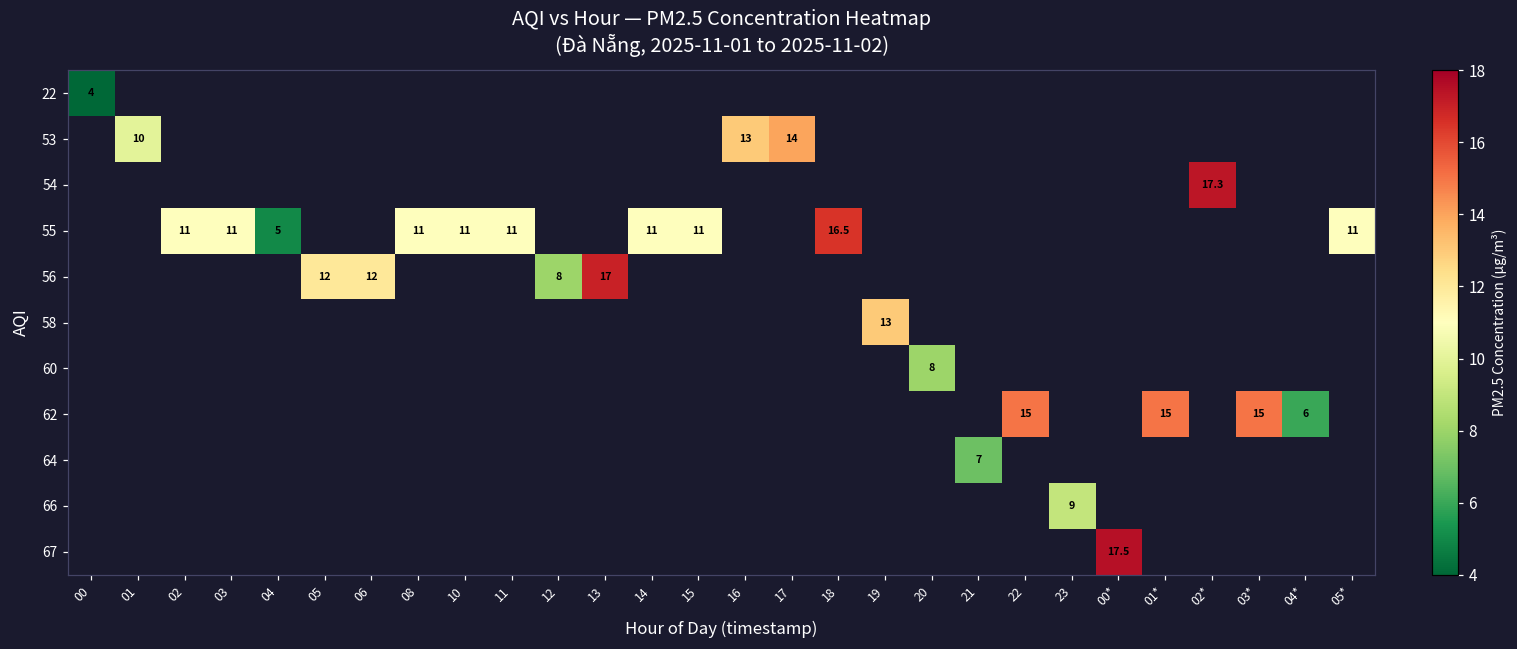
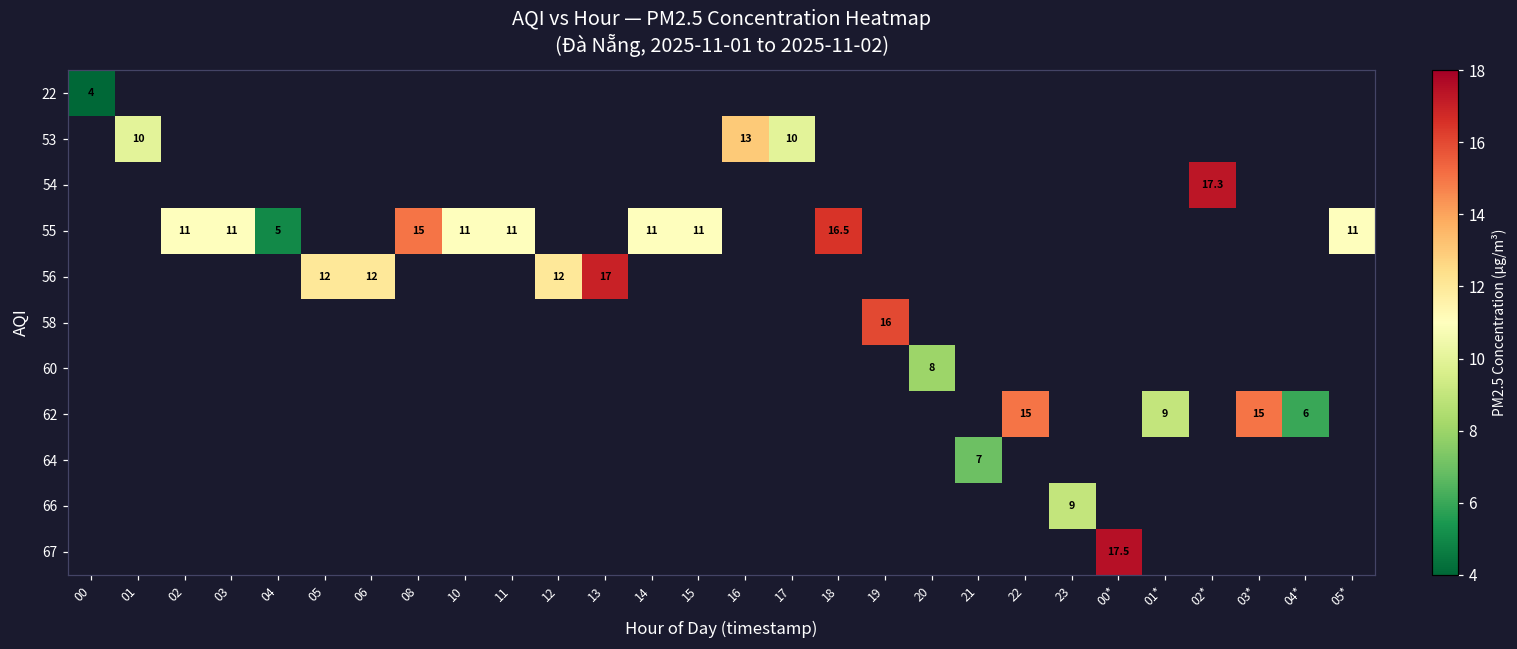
53, 17: 14 -> 10
55, 08: 11 -> 15
56, 12: 8 -> 12
58, 19: 13 -> 16
62, 01*: 15 -> 9
